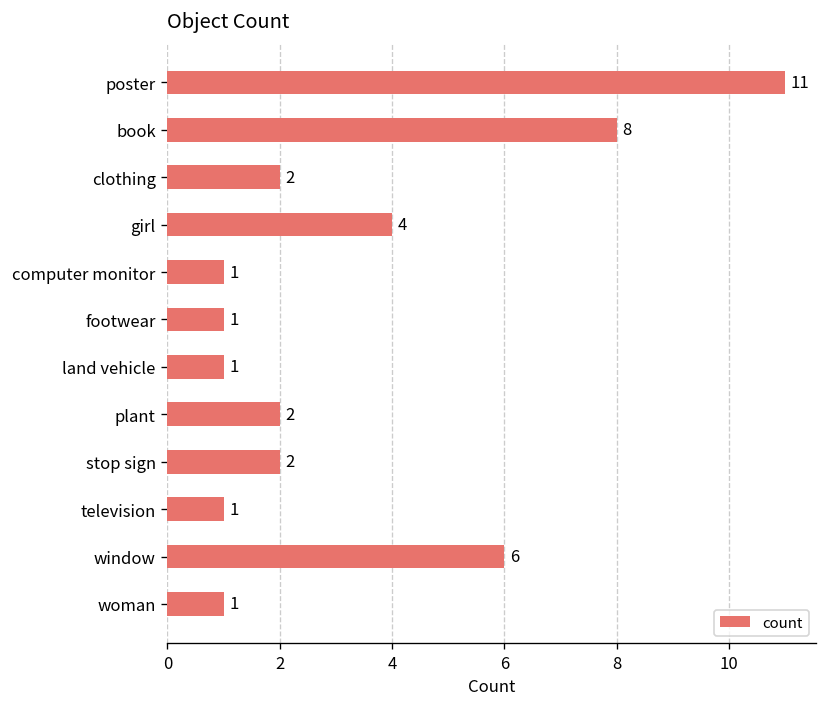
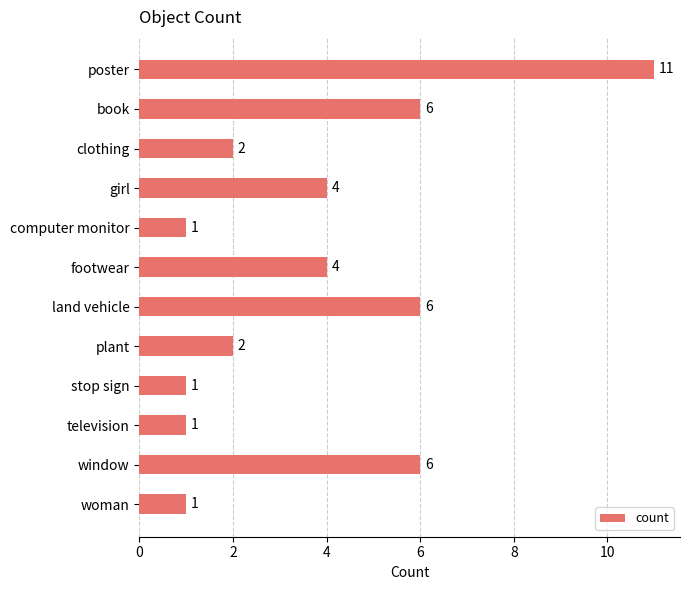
book: 8 -> 6
footwear: 1 -> 4
land vehicle: 1 -> 6
stop sign: 2 -> 1
